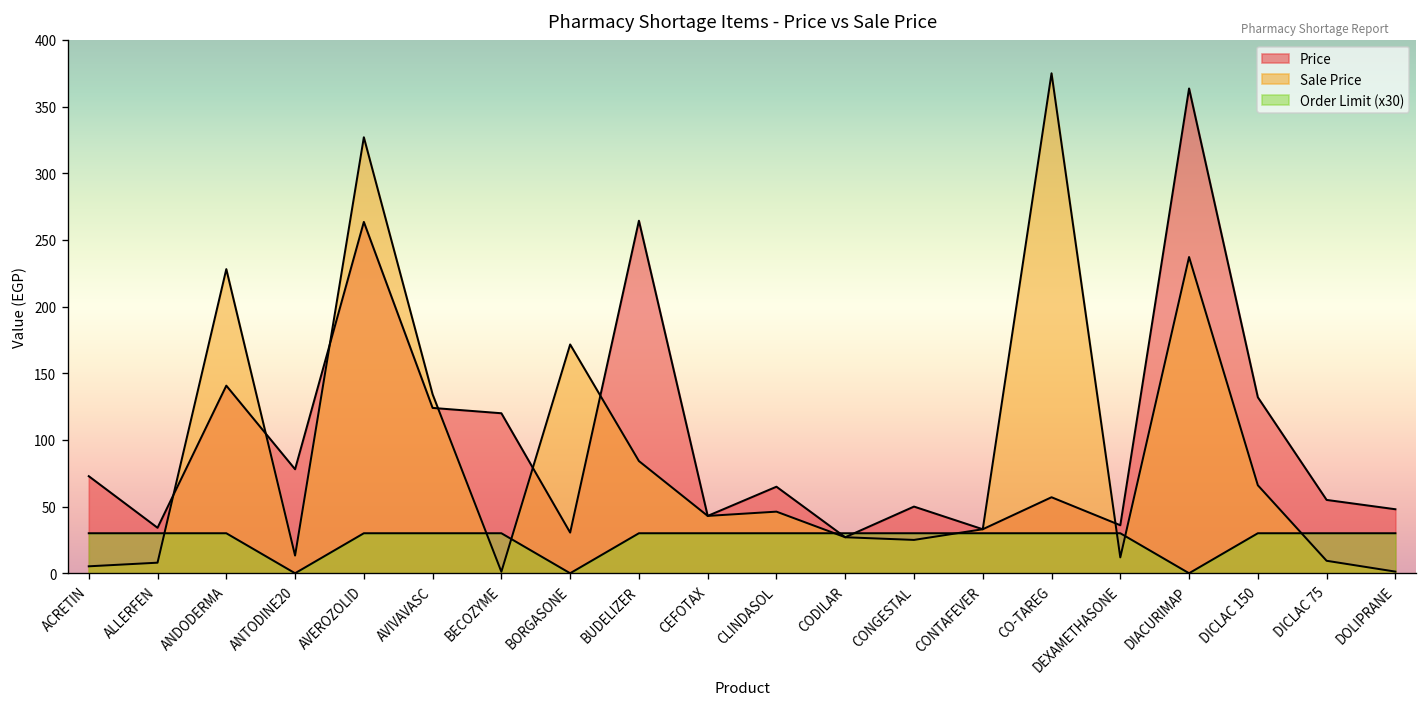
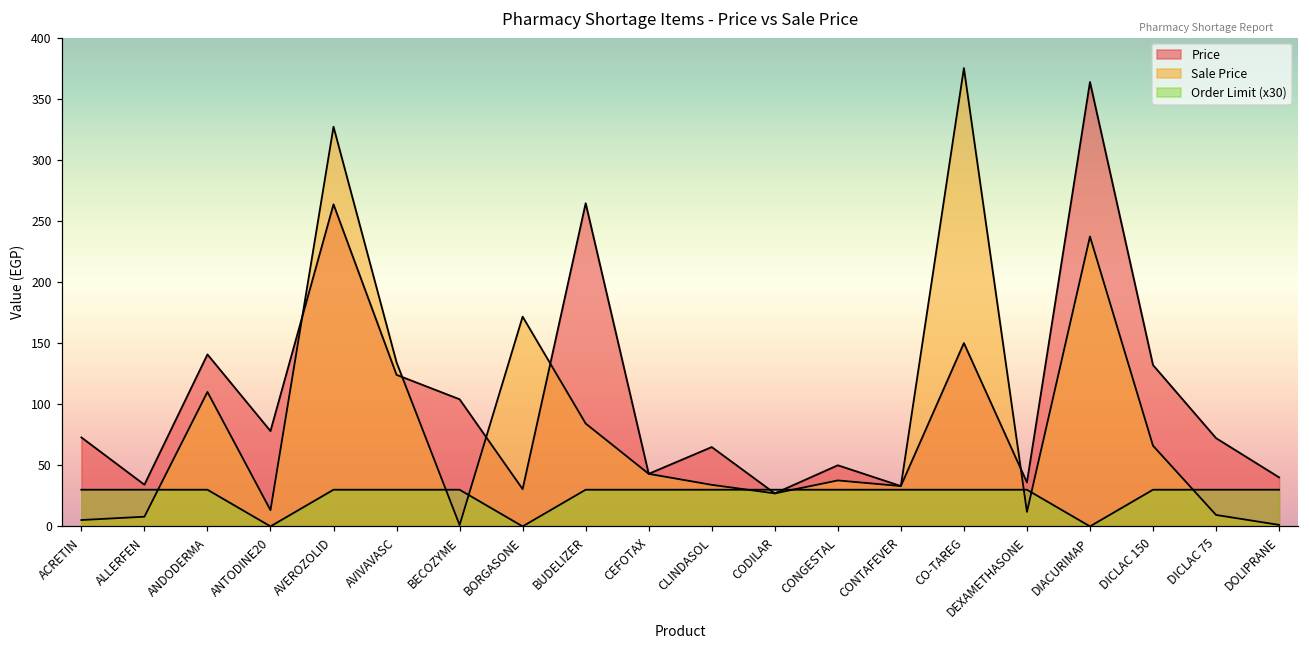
Sale Price, ANDODERMA: 228 -> 110
Price, BECOZYME: 120 -> 104
Sale Price, CLINDASOL: 46 -> 34
Sale Price, CONGESTAL: 25 -> 38
Price, CO-TAREG: 57 -> 150
Price, DICLAC 75: 55 -> 72
Price, DOLIPRANE: 48 -> 40
